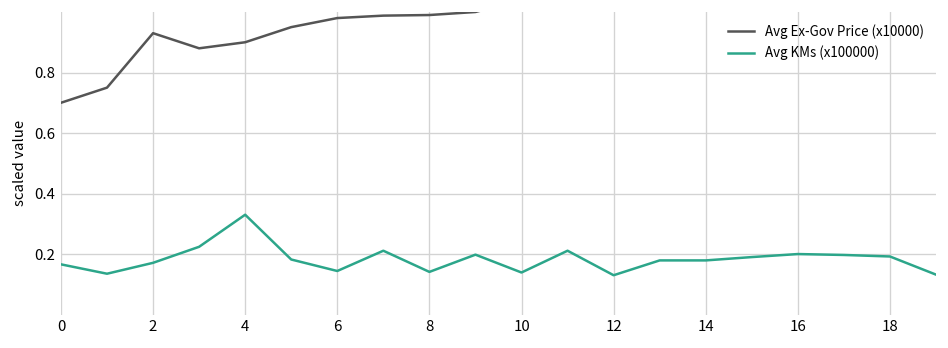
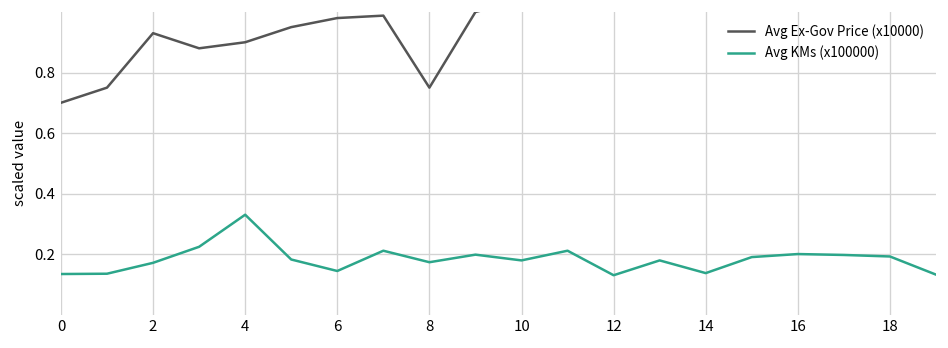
Avg KMs (x100000), 0: 0.17 -> 0.13
Avg Ex-Gov Price (x10000), 8: 0.99 -> 0.75
Avg KMs (x100000), 8: 0.14 -> 0.17
Avg KMs (x100000), 10: 0.14 -> 0.18
Avg KMs (x100000), 14: 0.18 -> 0.14
